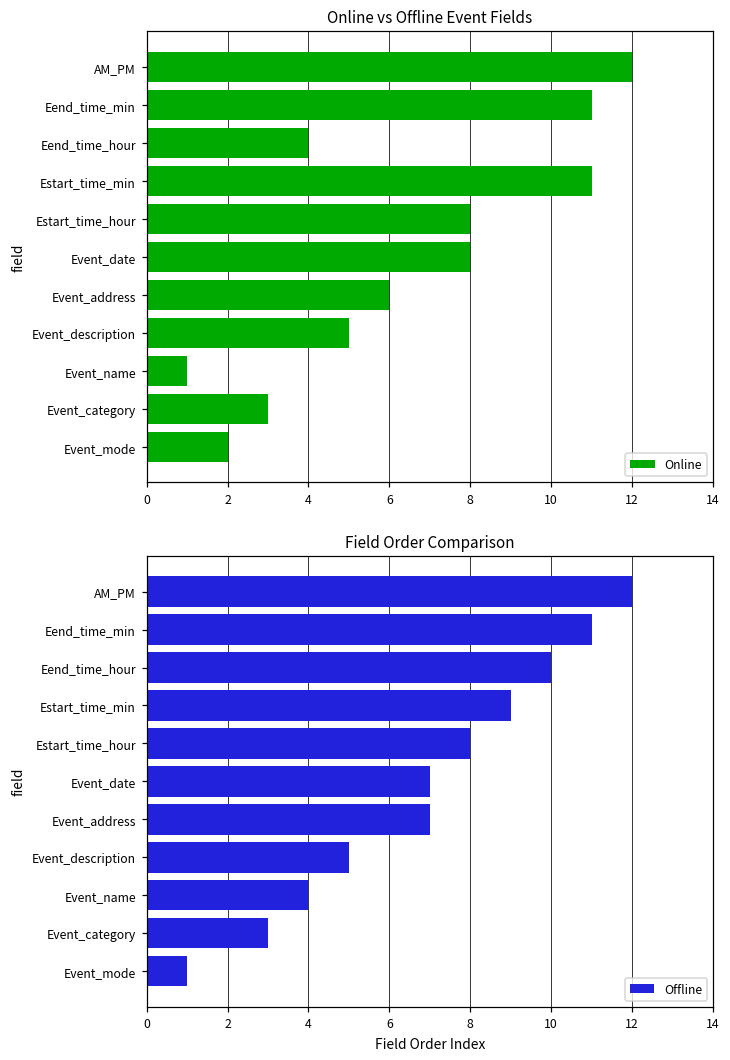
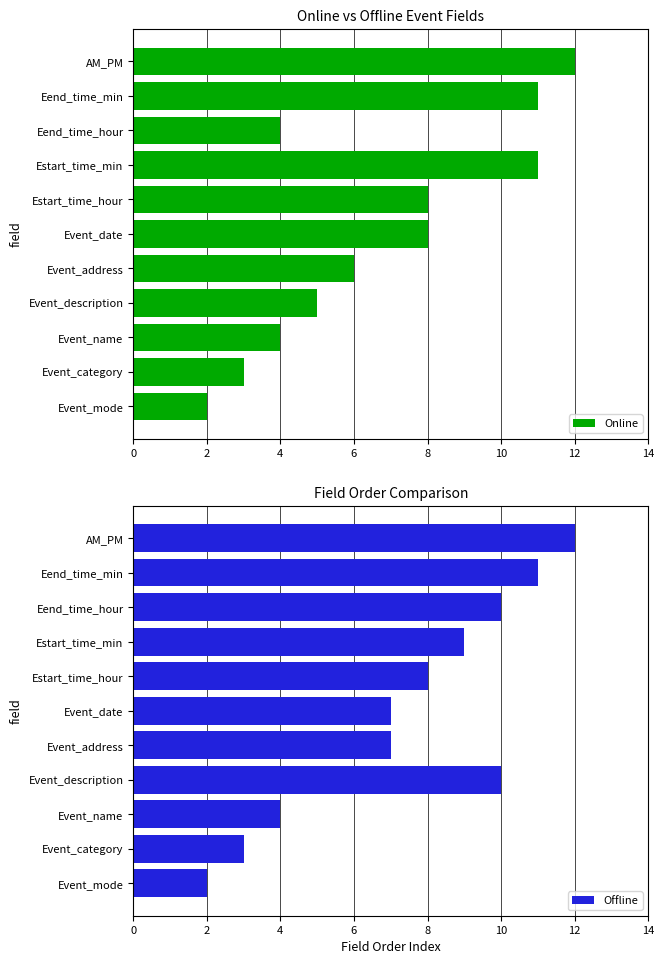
Online vs Offline Event Fields, Event_name: 1 -> 4
Field Order Comparison, Event_description: 5 -> 10
Field Order Comparison, Event_mode: 1 -> 2
